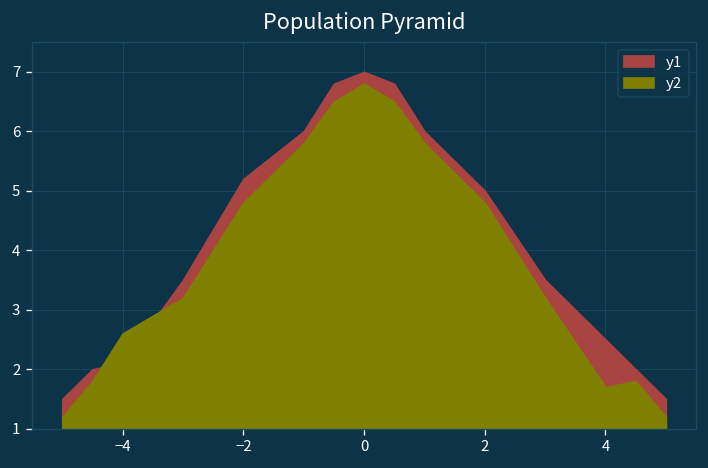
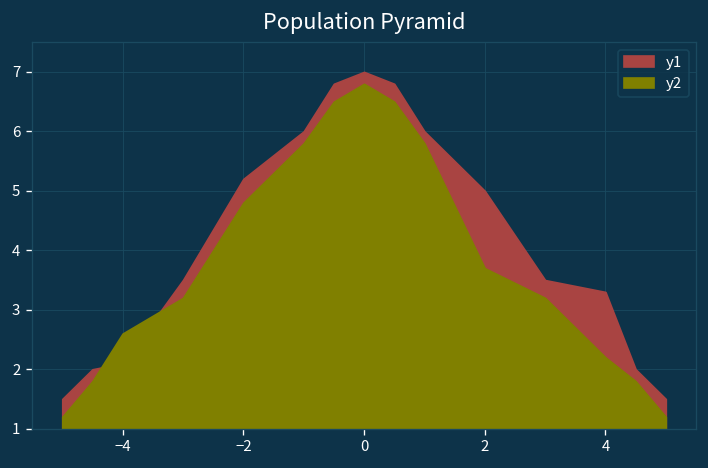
y2, 2: 4.8 -> 3.7
y1, 4: 2.5 -> 3.3
y2, 4: 1.7 -> 2.2
